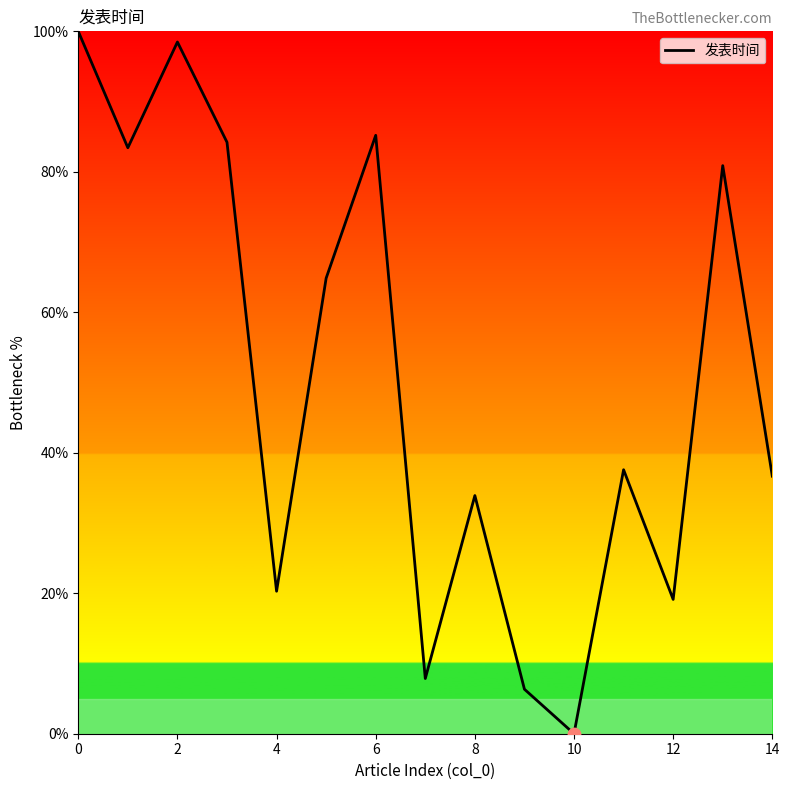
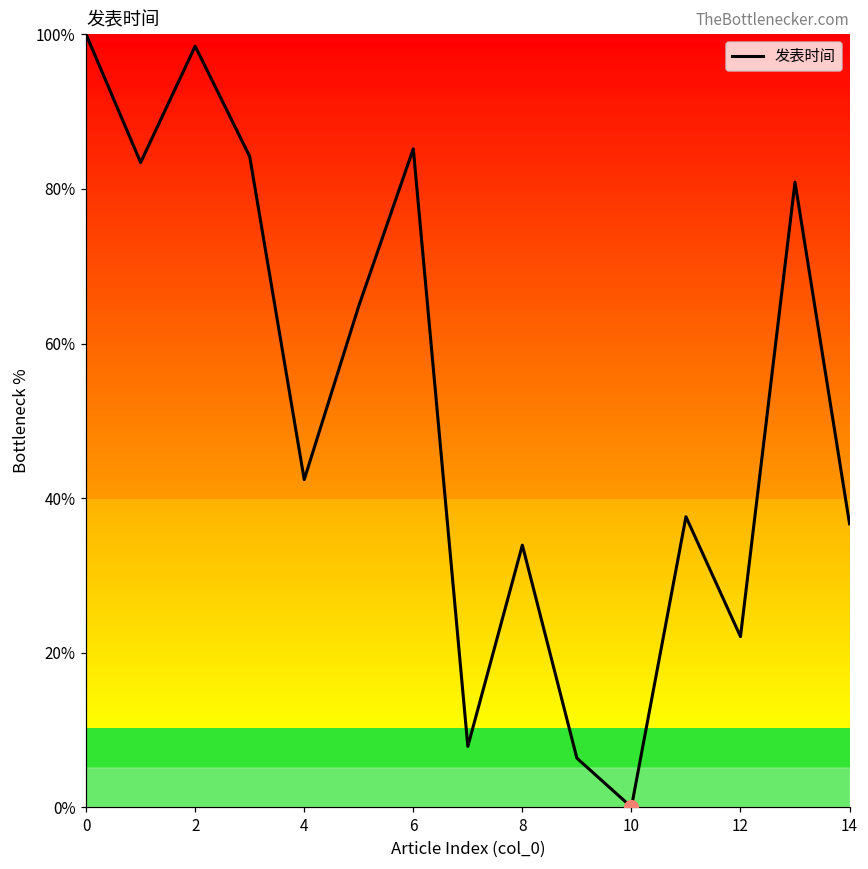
发表时间, 4: 20% -> 42%
发表时间, 12: 19% -> 22%
